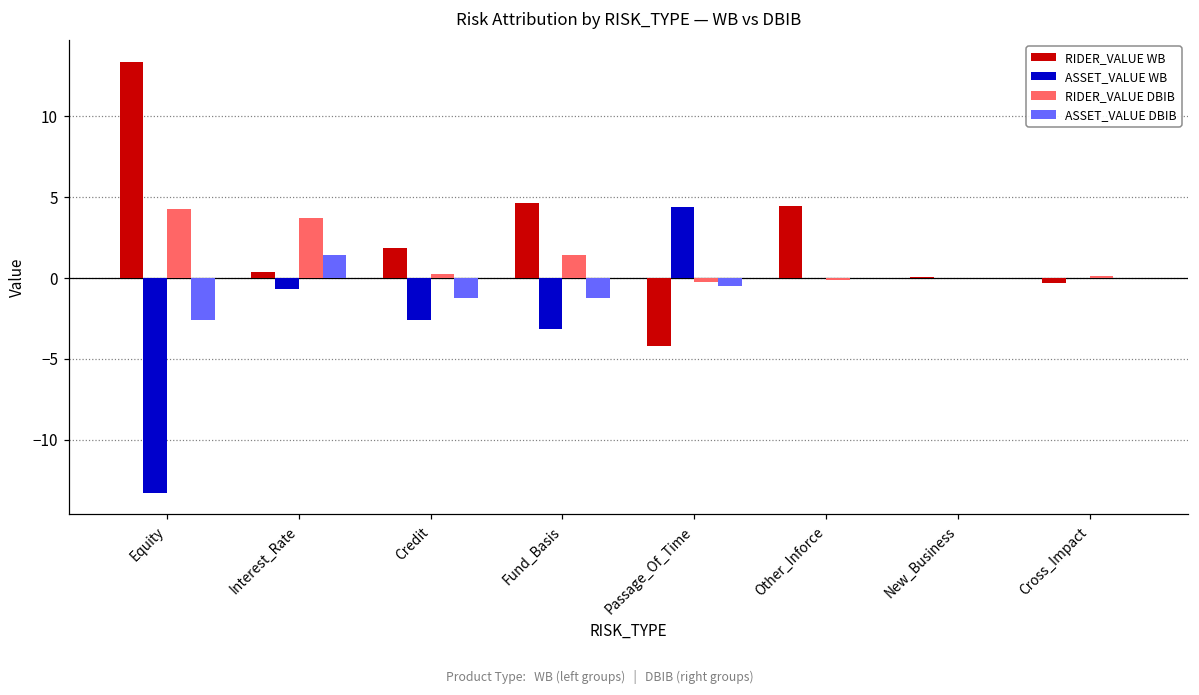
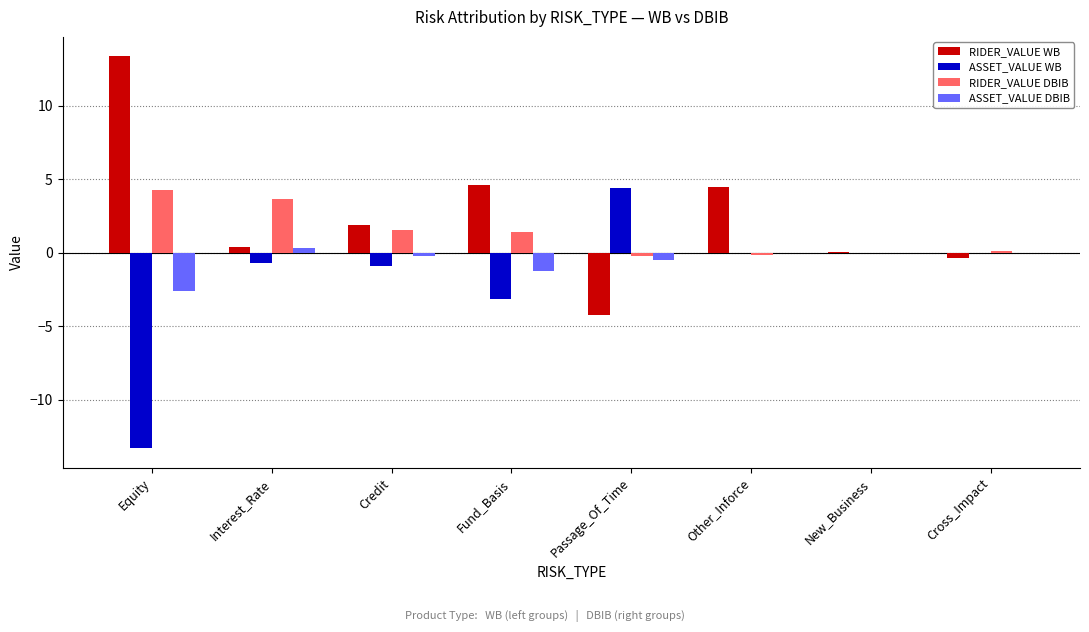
ASSET_VALUE DBIB, Interest_Rate: 1.4 -> 0.3
ASSET_VALUE WB, Credit: -2.6 -> -0.9
RIDER_VALUE DBIB, Credit: 0.3 -> 1.6
ASSET_VALUE DBIB, Credit: -1.3 -> -0.2
